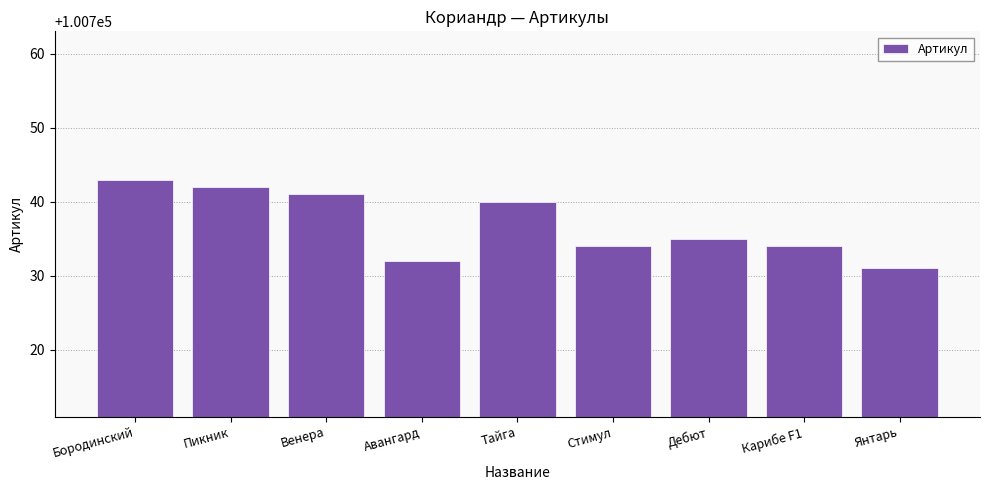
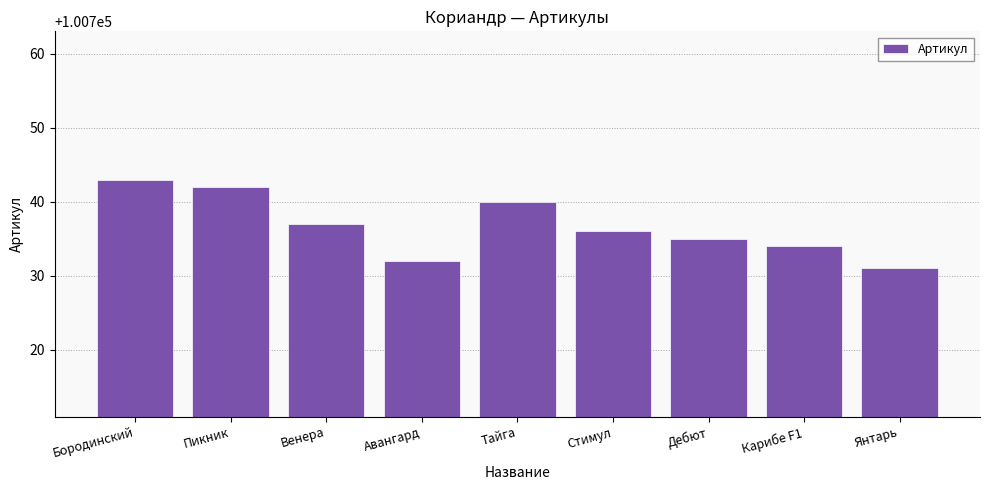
Венера: 100741 -> 100737
Стимул: 100734 -> 100736
